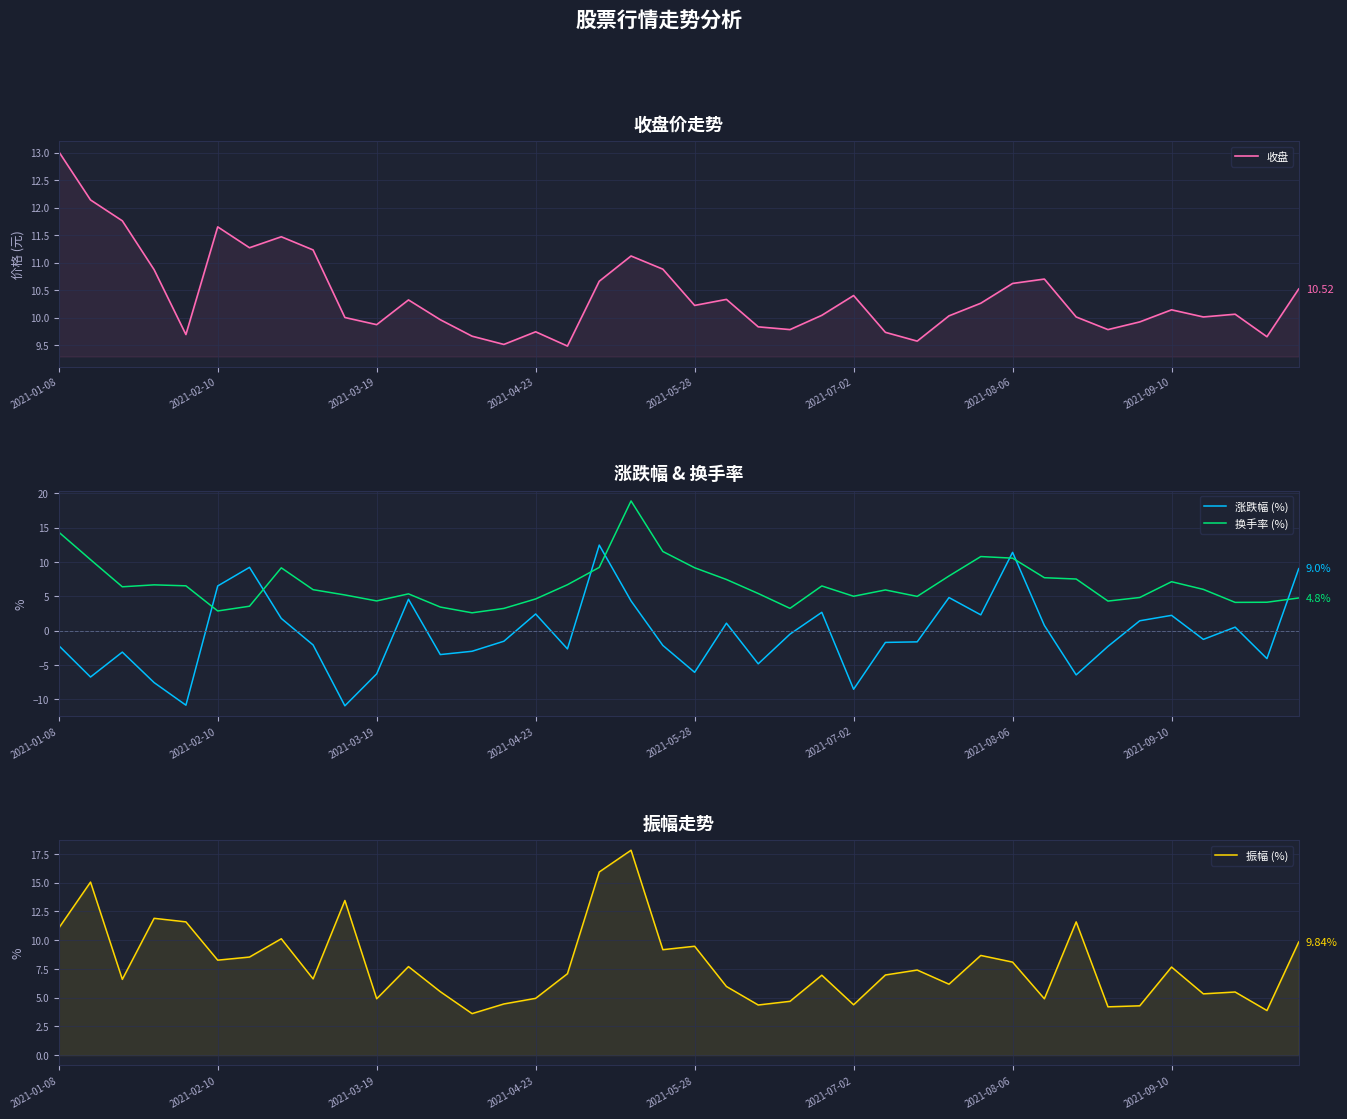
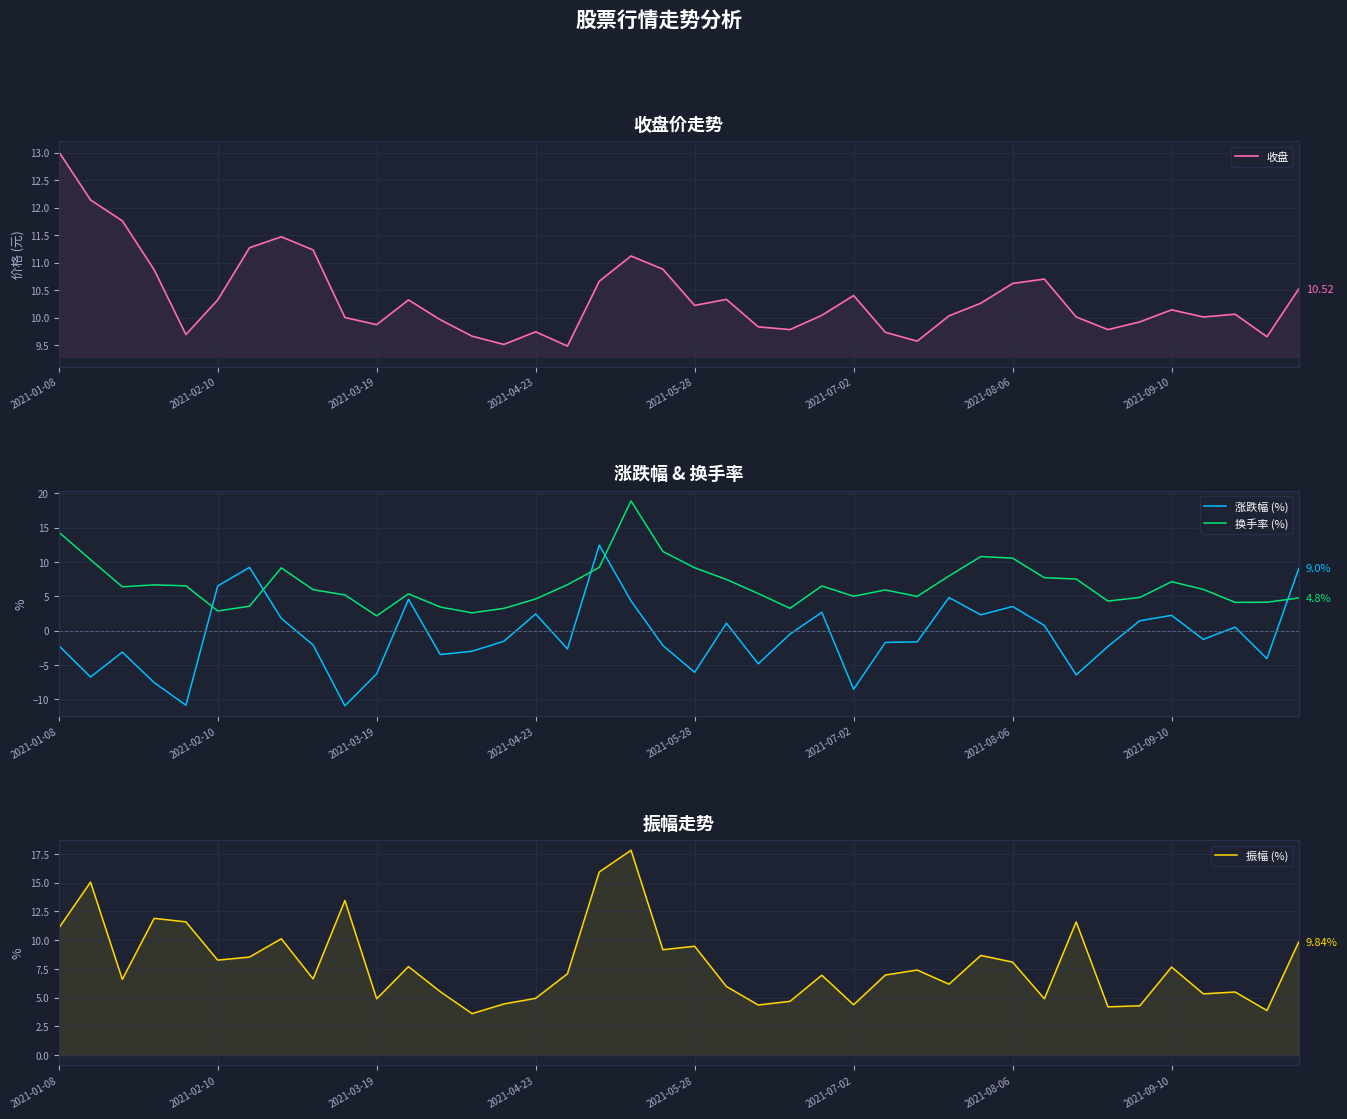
收盘价走势, 2021-02-10: 11.7 -> 10.3
涨跌幅 & 换手率, 换手率 (%), 2021-03-19: 4 -> 2
涨跌幅 & 换手率, 涨跌幅 (%), 2021-08-06: 11 -> 4
